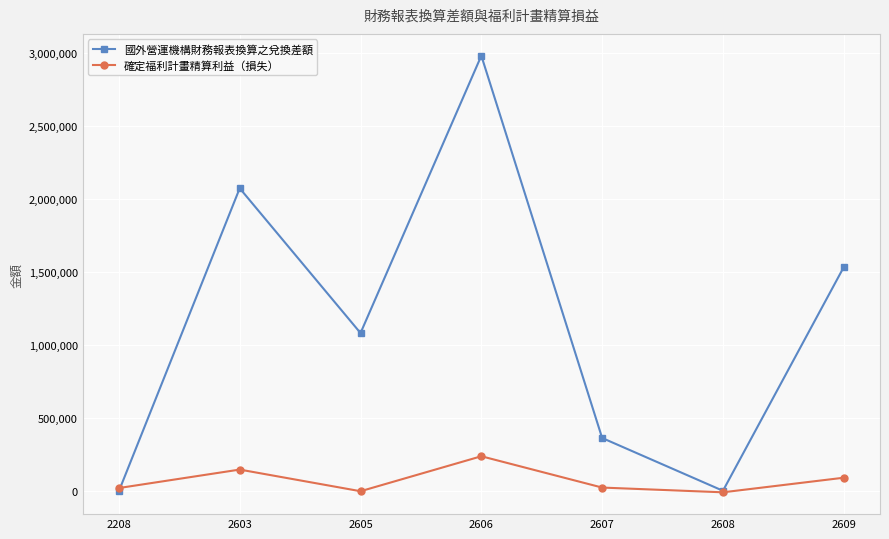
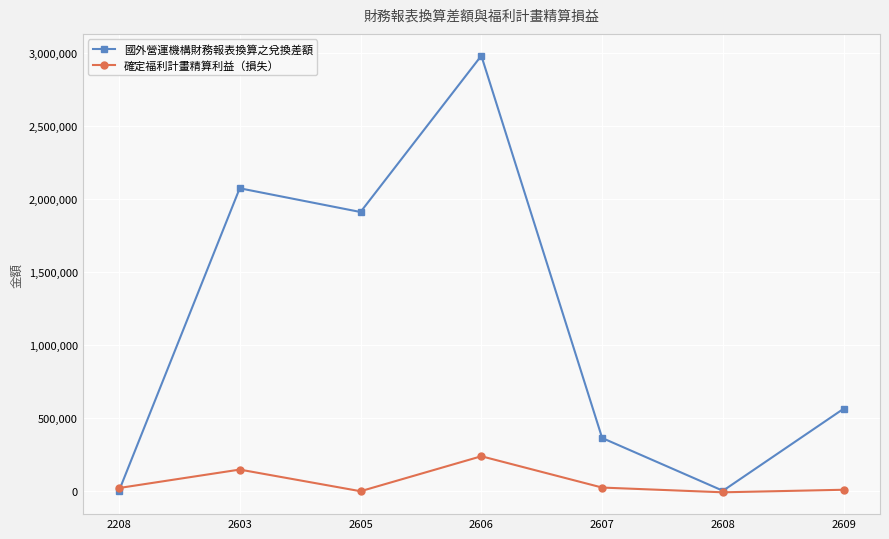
國外營運機構財務報表換算之兌換差額, 2605: 1,080,000 -> 1,910,000
國外營運機構財務報表換算之兌換差額, 2609: 1,530,000 -> 560,000
確定福利計畫精算利益（損失）, 2609: 90,000 -> 10,000
